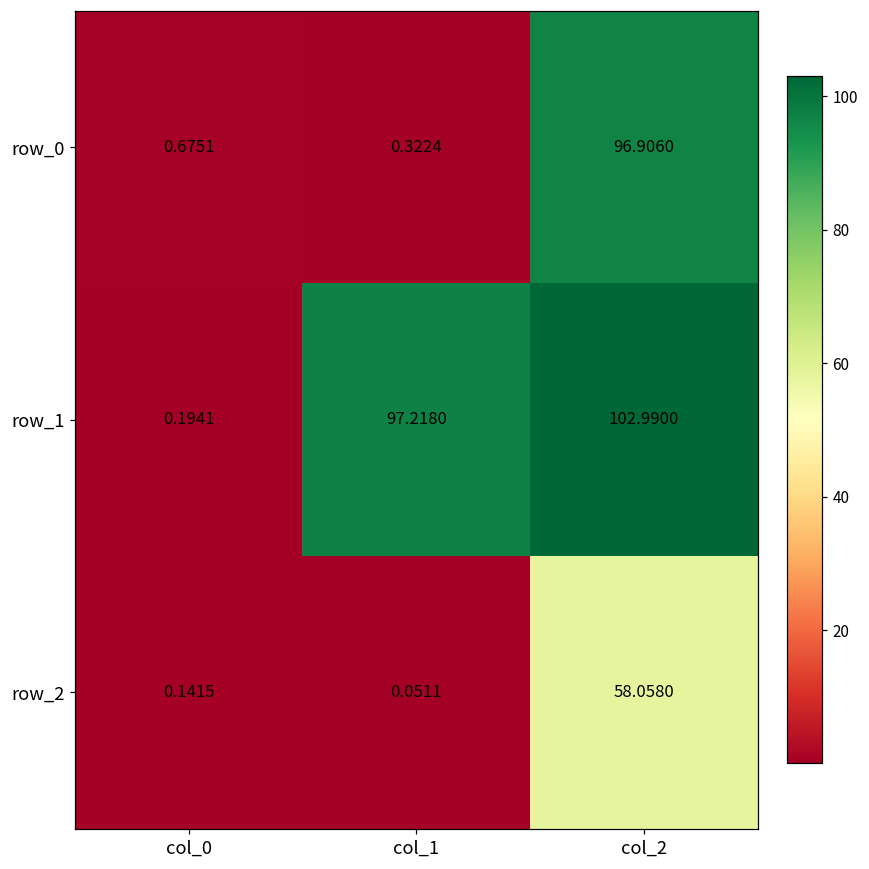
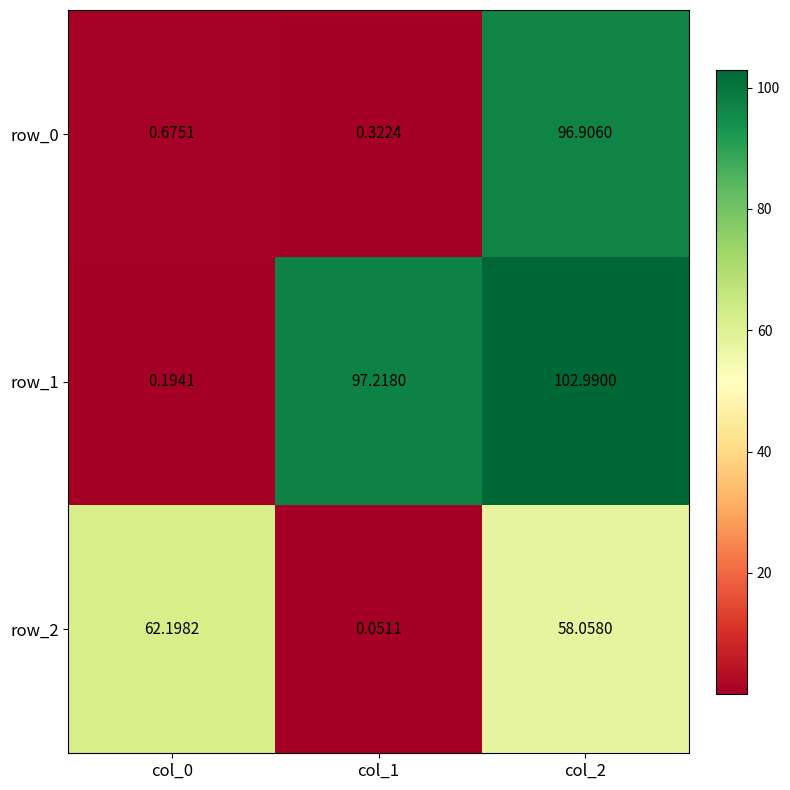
row_2, col_0: 0.1415 -> 62.1982
